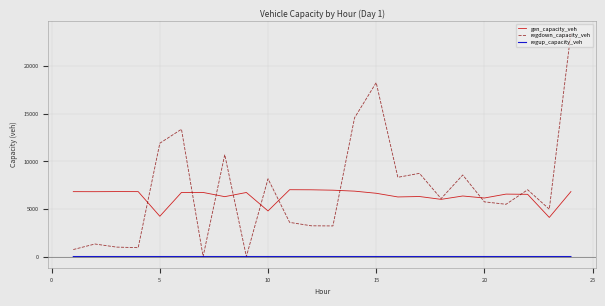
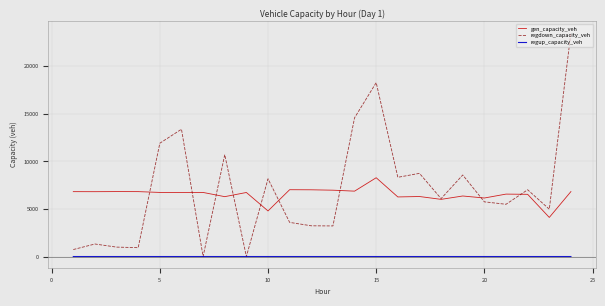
gen_capacity_veh, 5: 4000 -> 7000
gen_capacity_veh, 15: 7000 -> 8000
